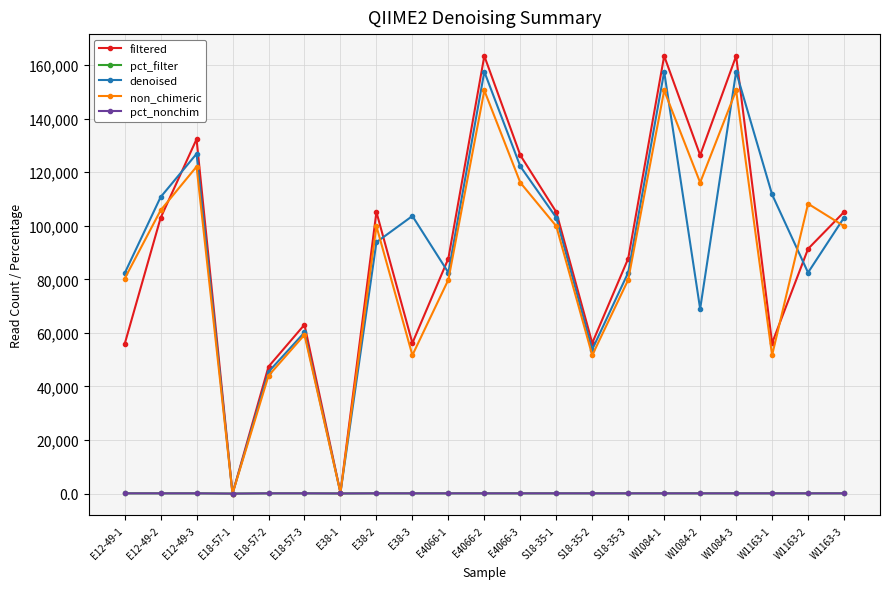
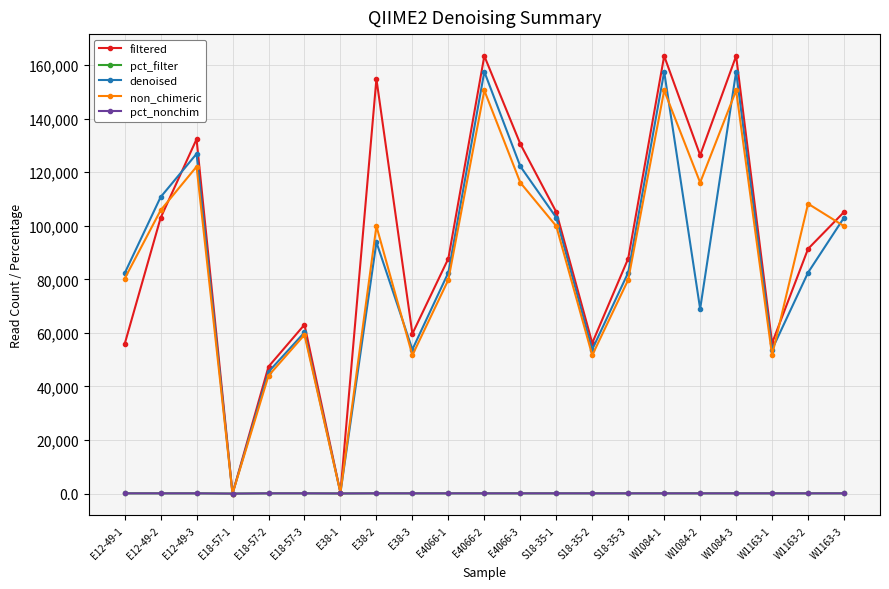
filtered, E38-2: 105,000 -> 155,000
filtered, E38-3: 56,000 -> 60,000
denoised, E38-3: 104,000 -> 54,000
filtered, E4066-3: 126,000 -> 131,000
denoised, W1163-1: 112,000 -> 54,000
